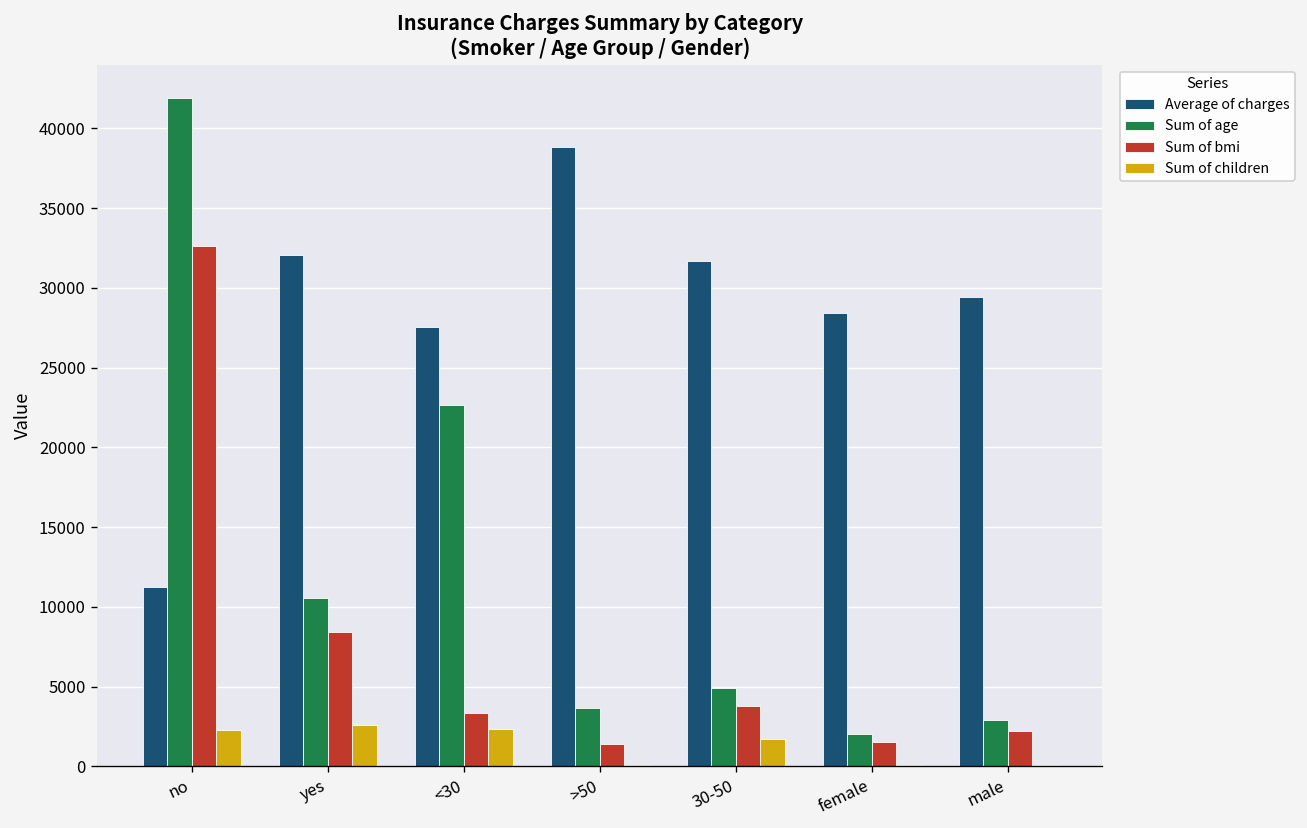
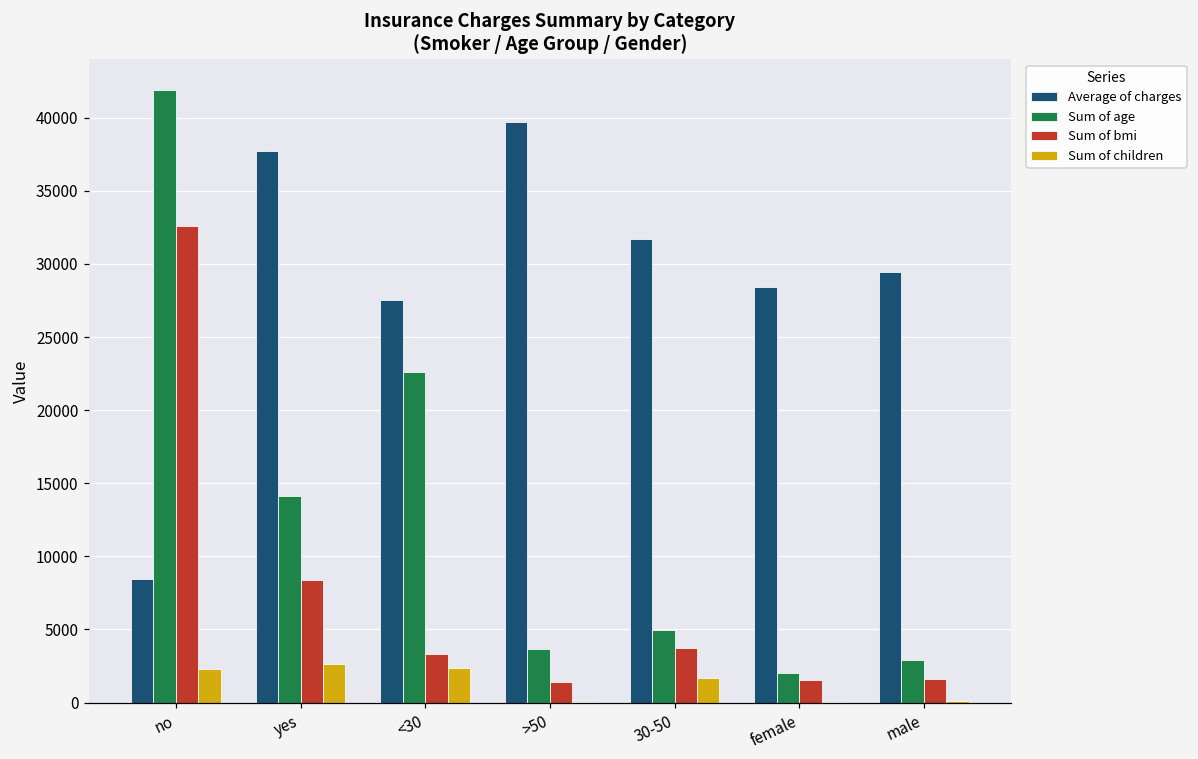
Average of charges, no: 11200 -> 8400
Average of charges, yes: 32100 -> 37700
Sum of age, yes: 10600 -> 14100
Average of charges, >50: 38800 -> 39700
Sum of bmi, male: 2200 -> 1600
